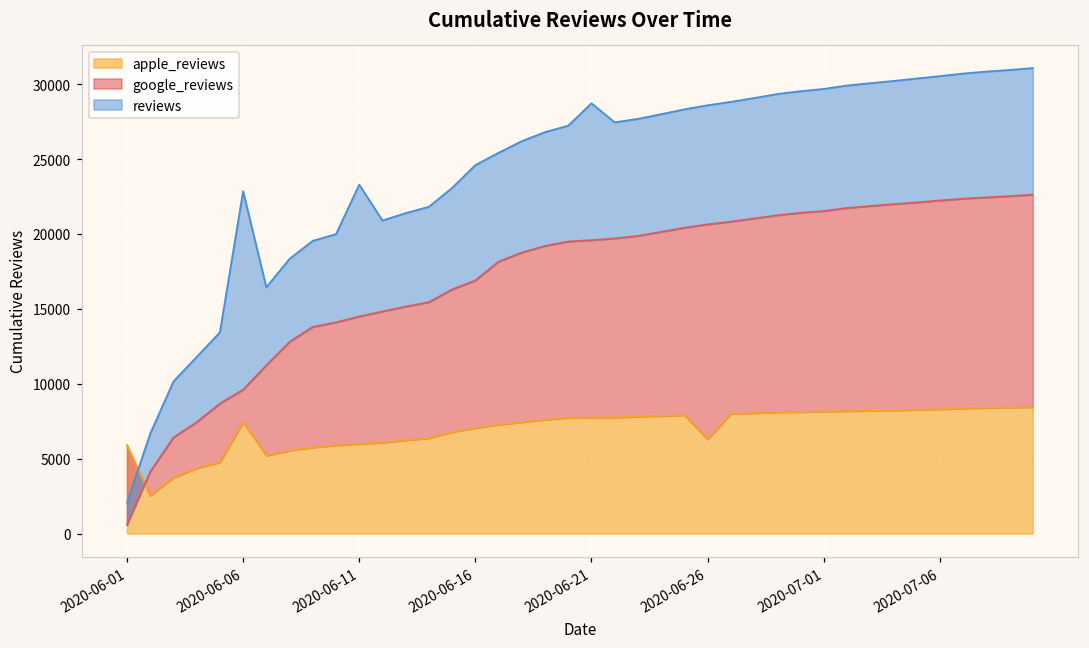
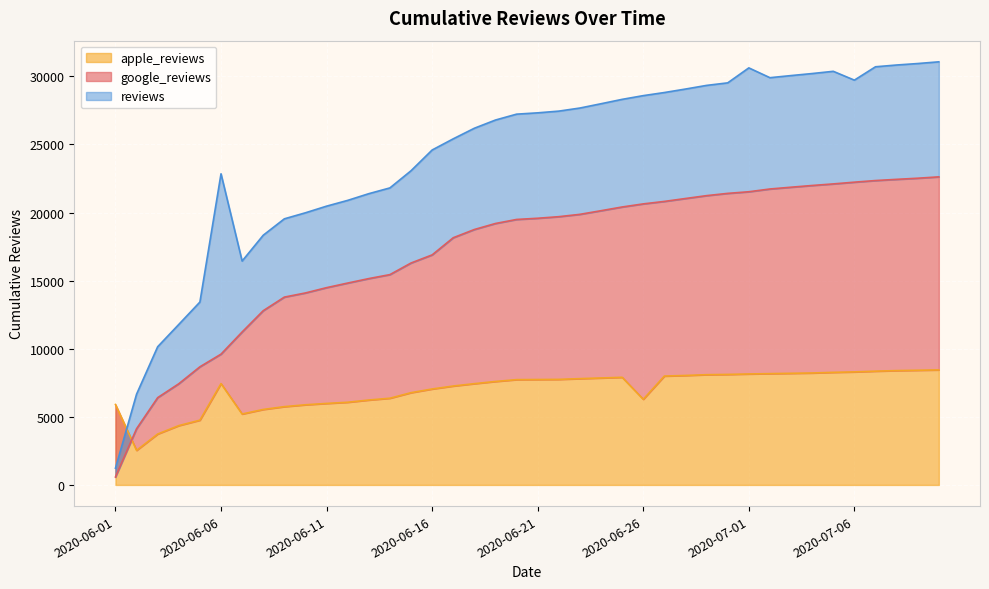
reviews, 2020-06-01: 2100 -> 1200
reviews, 2020-06-11: 23300 -> 20500
reviews, 2020-06-21: 28700 -> 27300
reviews, 2020-07-01: 29700 -> 30600
reviews, 2020-07-06: 30500 -> 29700
